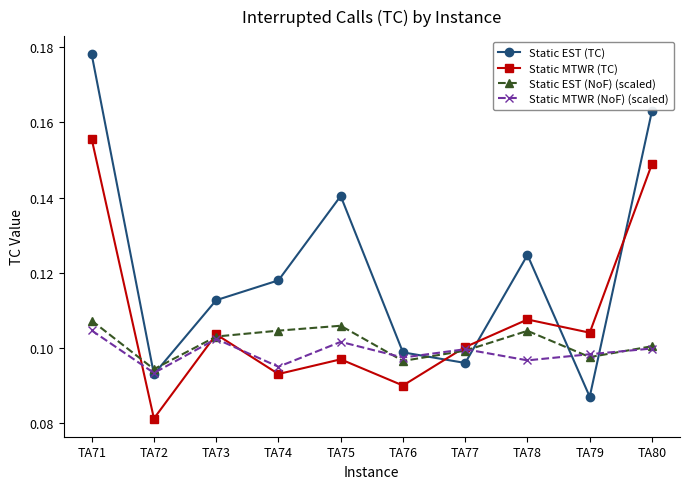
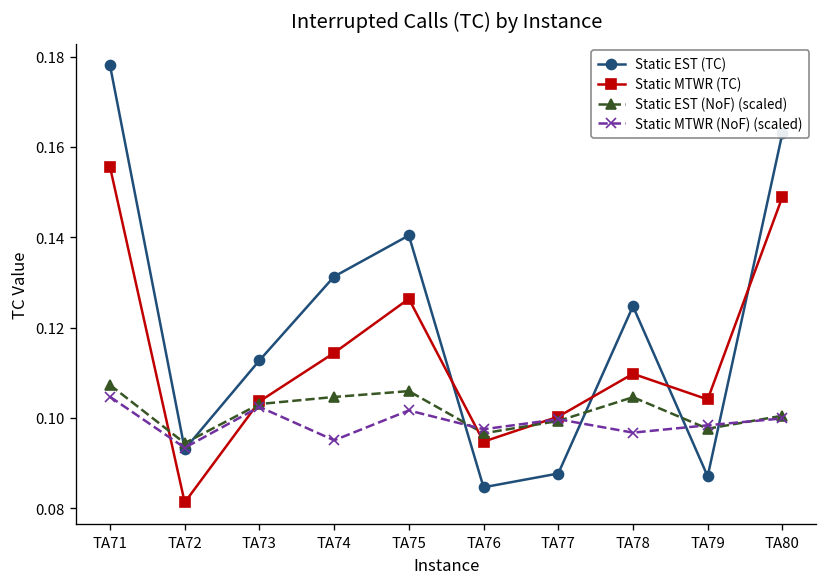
Static EST (TC), TA74: 0.118 -> 0.131
Static MTWR (TC), TA74: 0.093 -> 0.114
Static MTWR (TC), TA75: 0.097 -> 0.126
Static EST (TC), TA76: 0.099 -> 0.085
Static MTWR (TC), TA76: 0.090 -> 0.095
Static EST (TC), TA77: 0.096 -> 0.088
Static MTWR (TC), TA78: 0.108 -> 0.110
